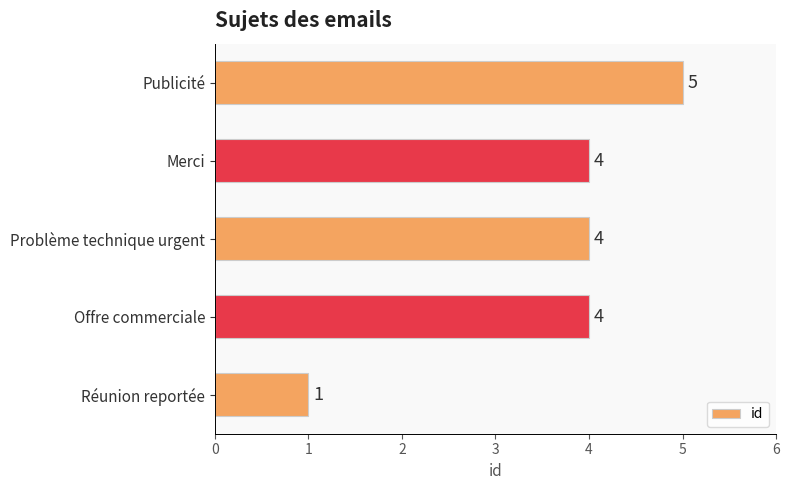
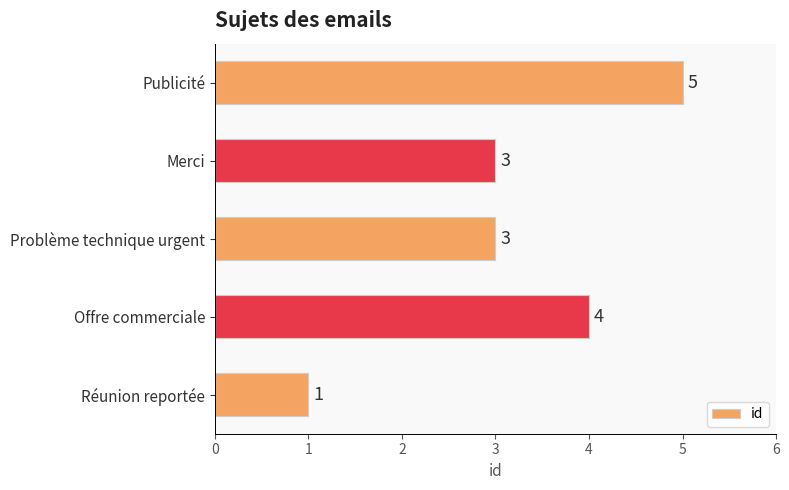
Merci: 4 -> 3
Problème technique urgent: 4 -> 3
